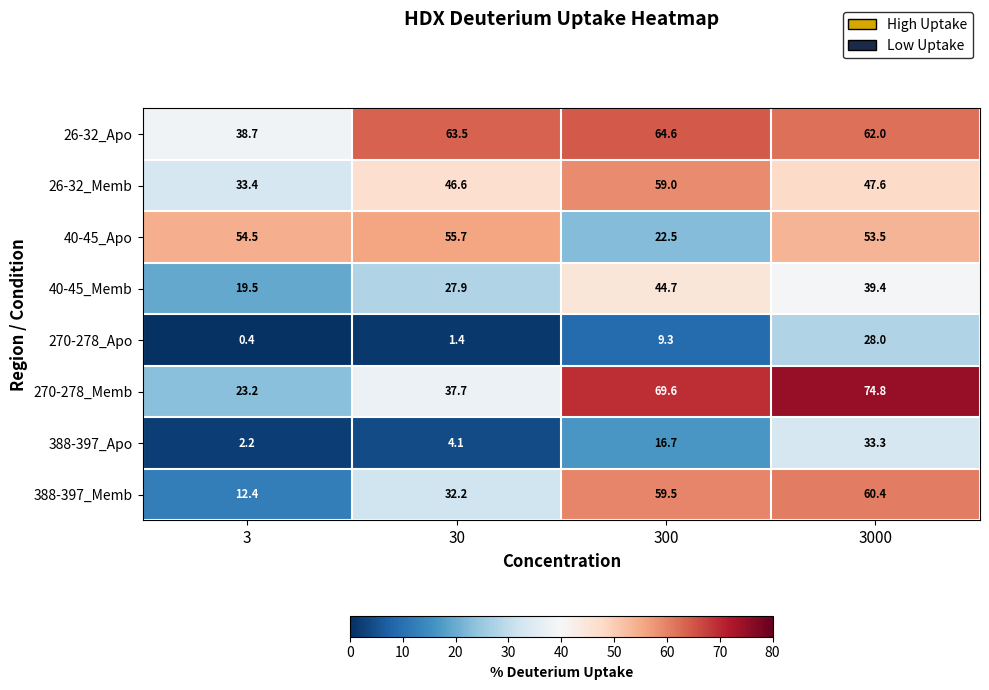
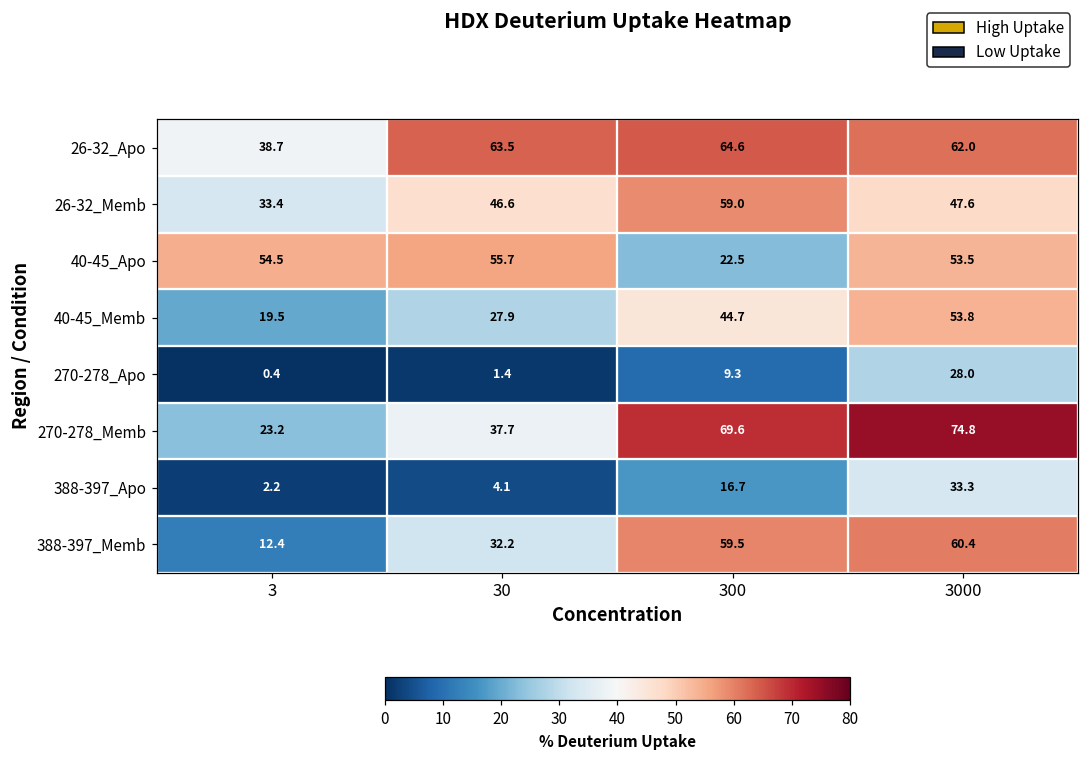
40-45_Memb, 3000: 39.4 -> 53.8
